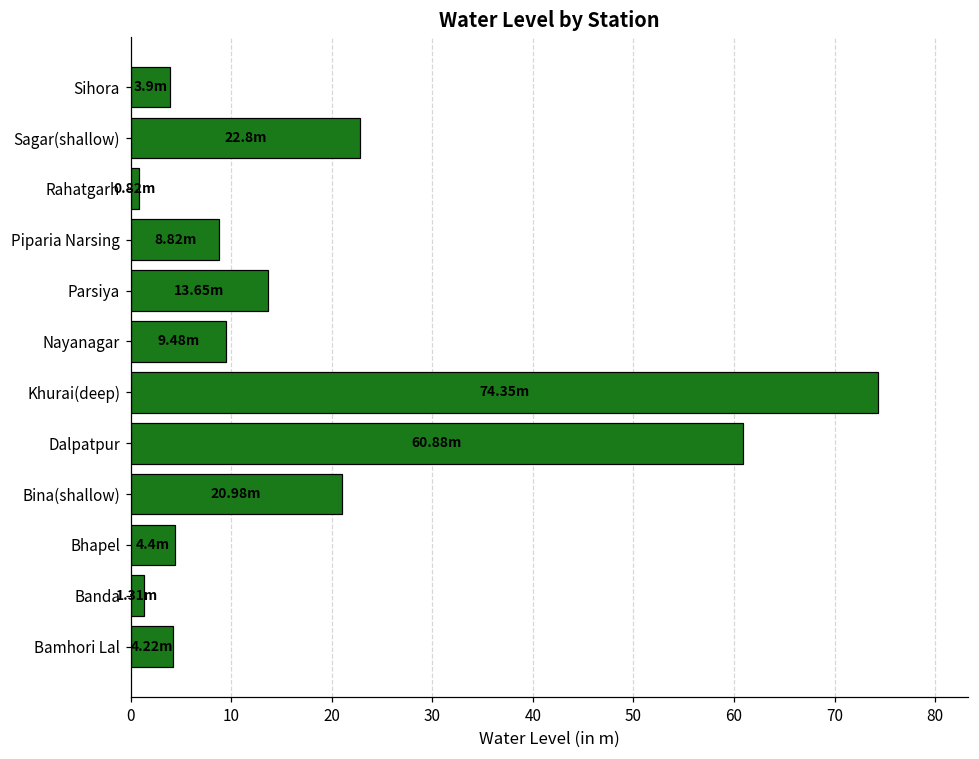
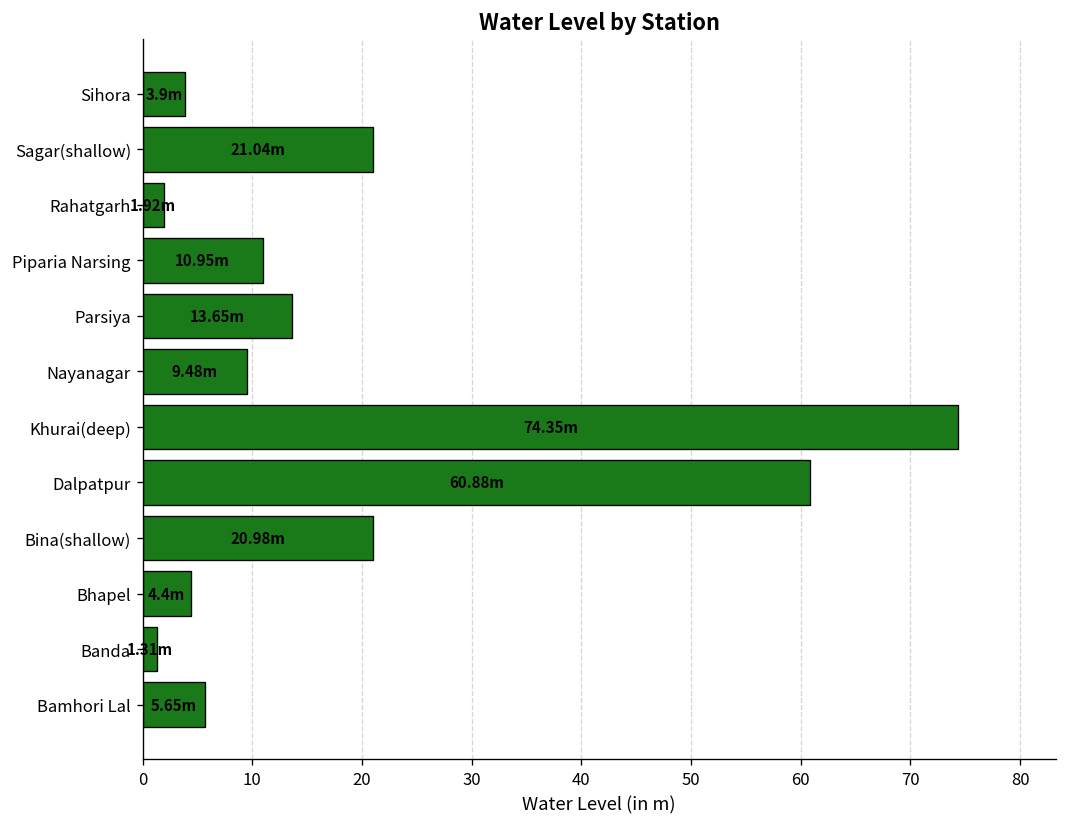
Sagar(shallow): 22.8m -> 21.04m
Rahatgarh: 0.82m -> 1.92m
Piparia Narsing: 8.82m -> 10.95m
Bamhori Lal: 4.22m -> 5.65m
